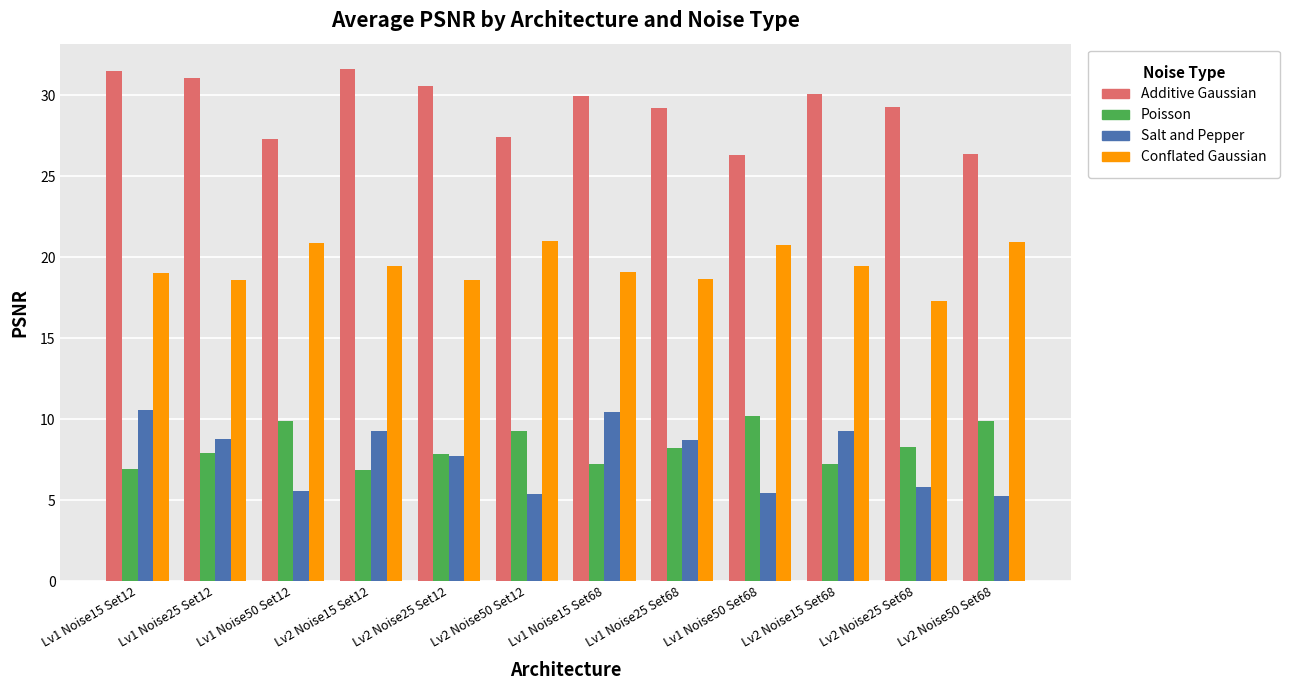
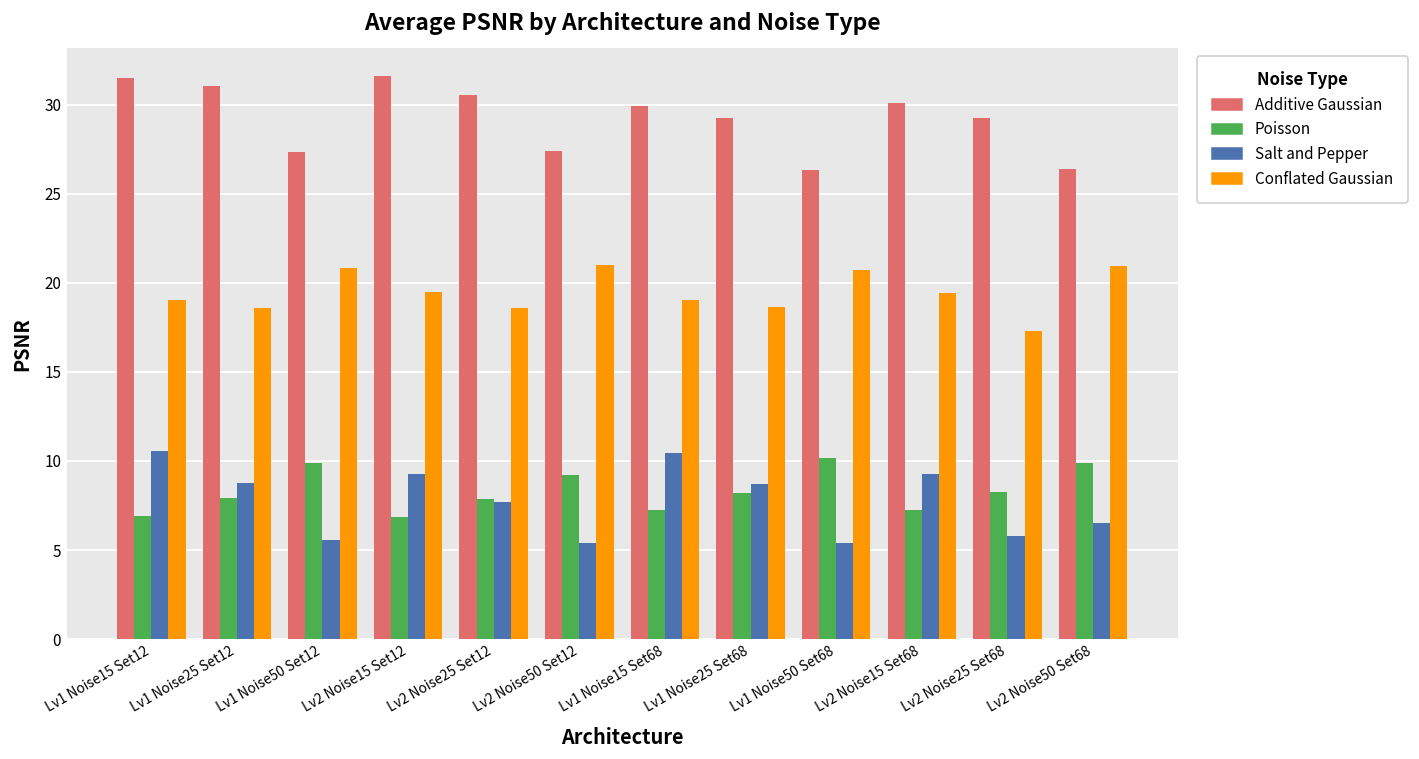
Salt and Pepper, Lv2 Noise50 Set68: 5.2 -> 6.5
